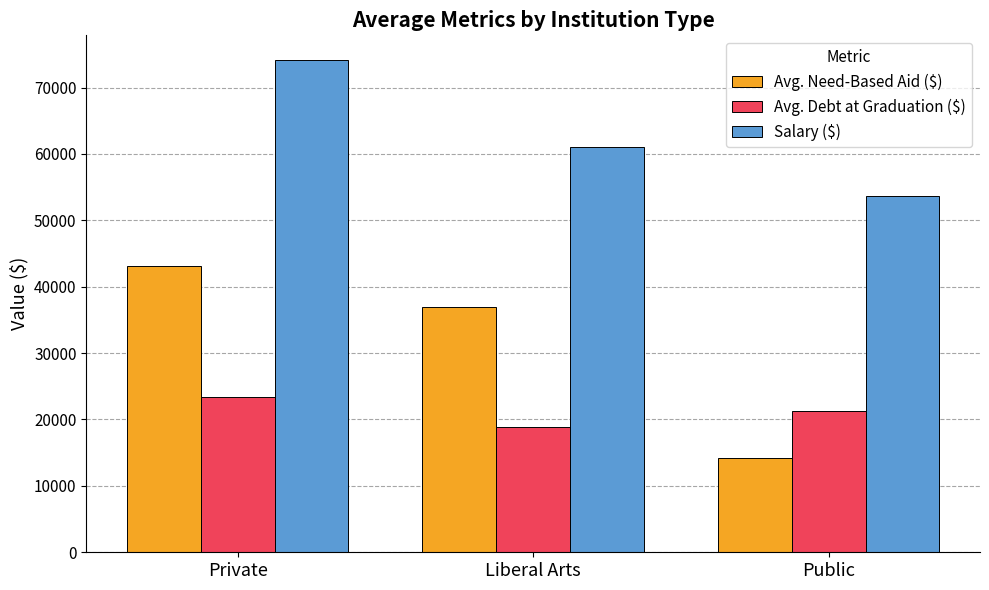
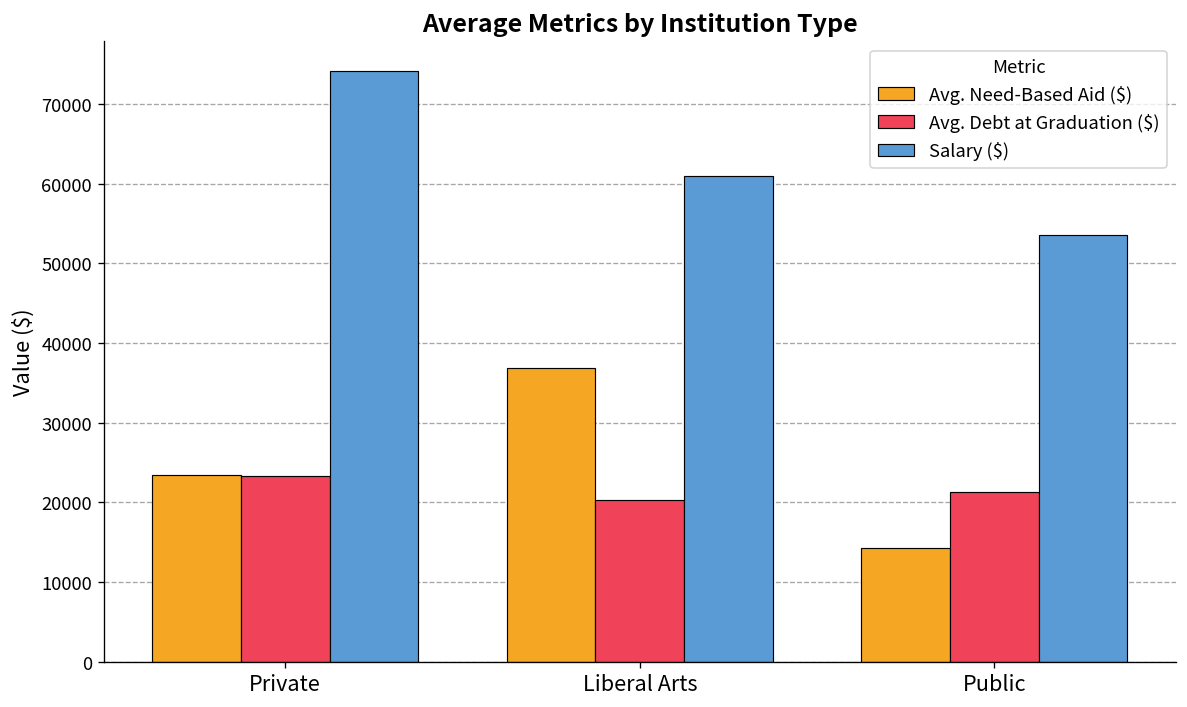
Avg. Need-Based Aid ($), Private: 43000 -> 23000
Avg. Debt at Graduation ($), Liberal Arts: 19000 -> 20000
